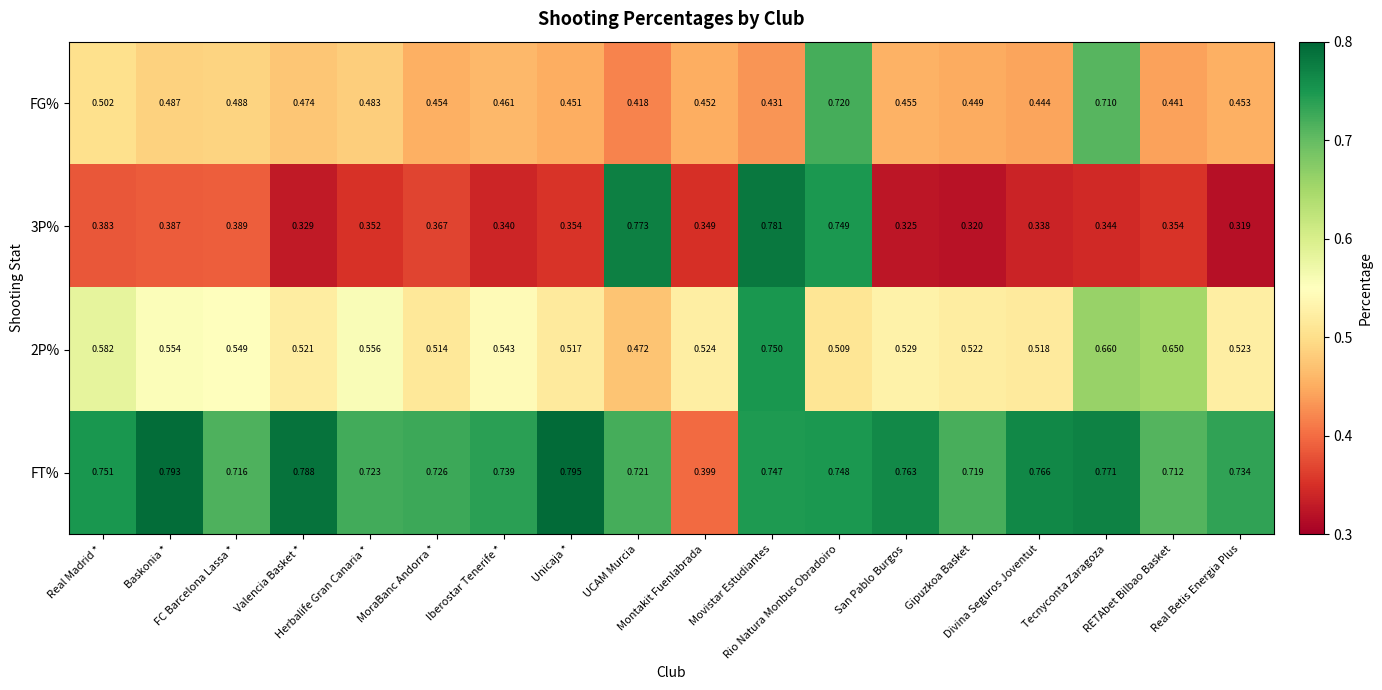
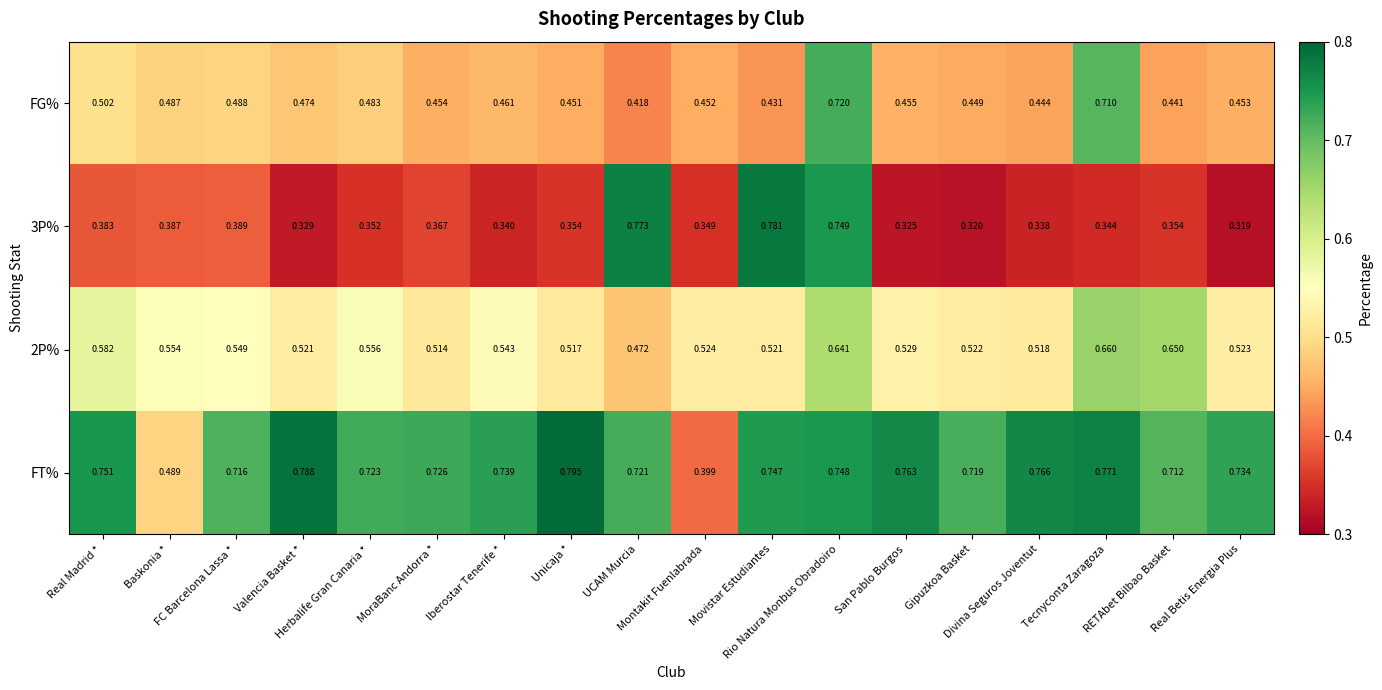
2P%, Movistar Estudiantes: 0.750 -> 0.521
2P%, Rio Natura Monbus Obradoiro: 0.509 -> 0.641
FT%, Baskonia *: 0.793 -> 0.489
